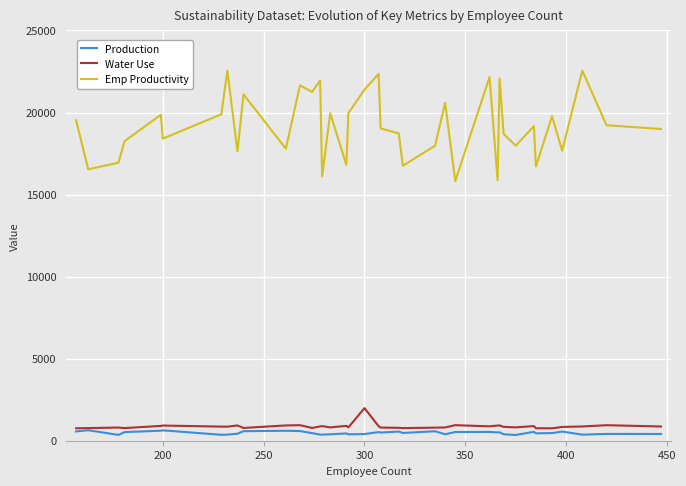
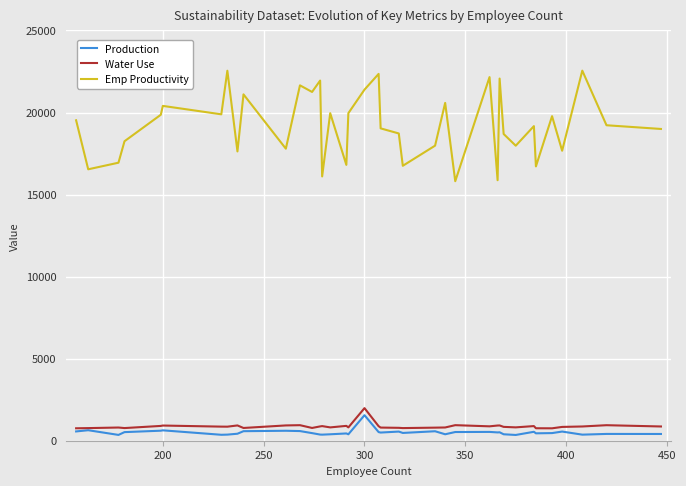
Emp Productivity, 200: 18400 -> 20400
Production, 300: 400 -> 1600
